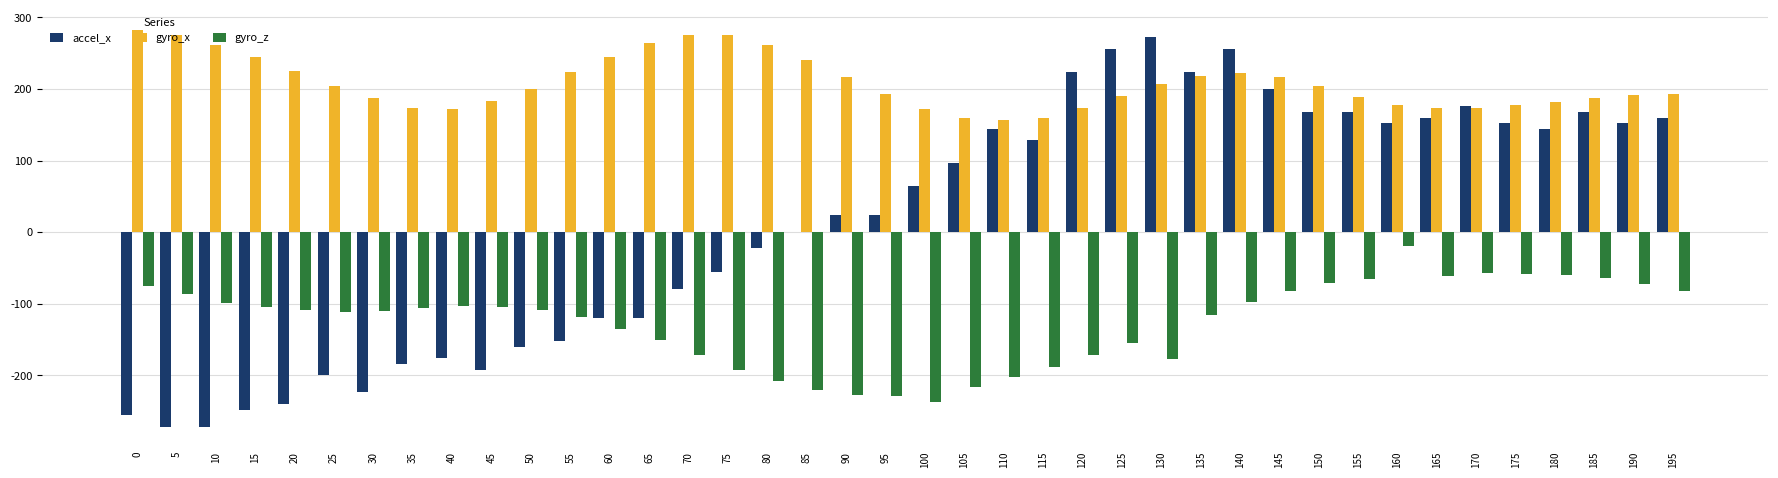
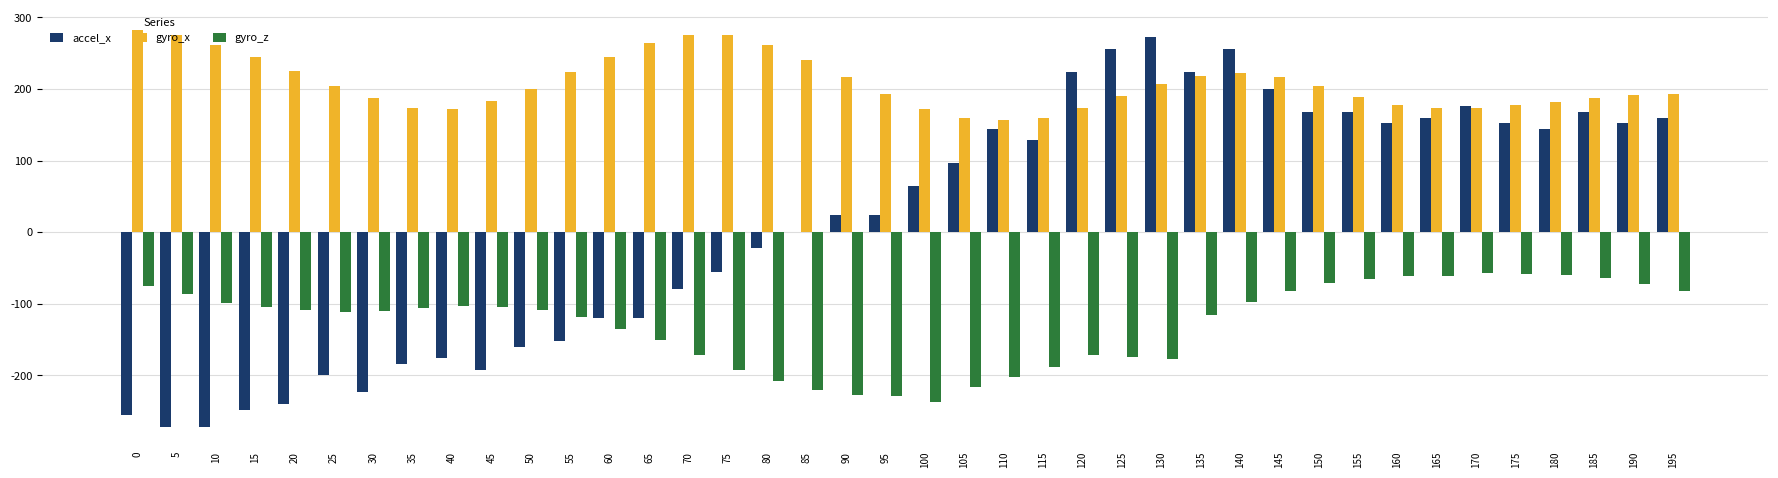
gyro_z, 125: -160 -> -180
gyro_z, 160: -20 -> -60
